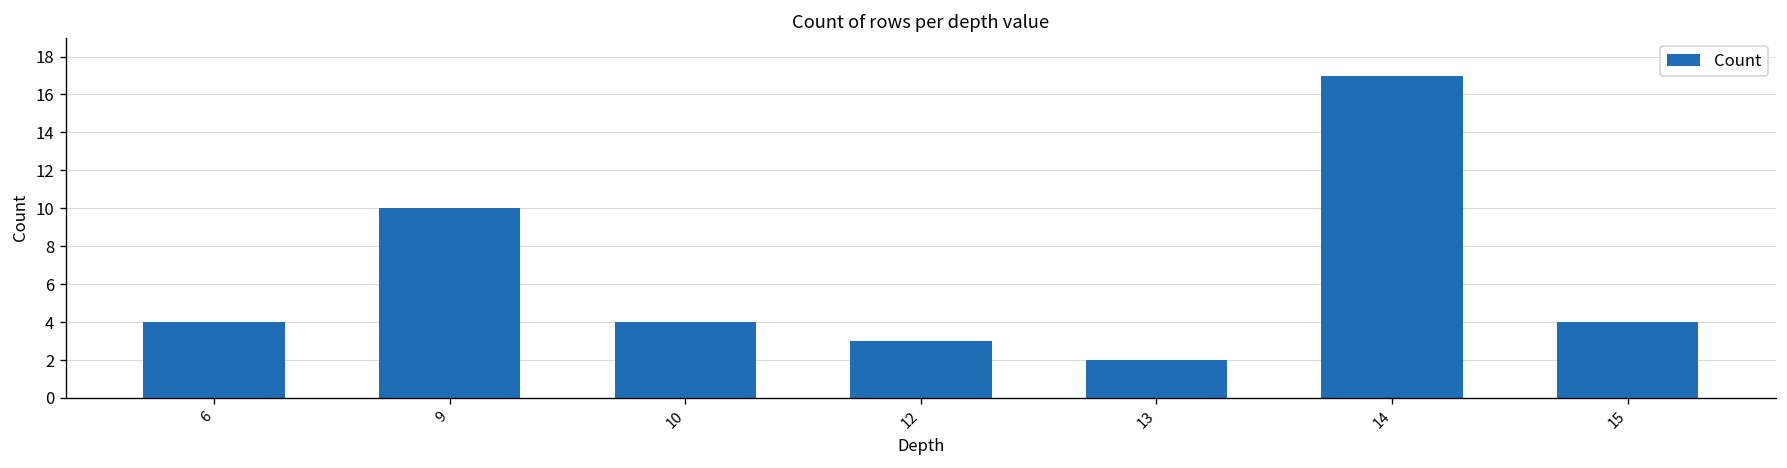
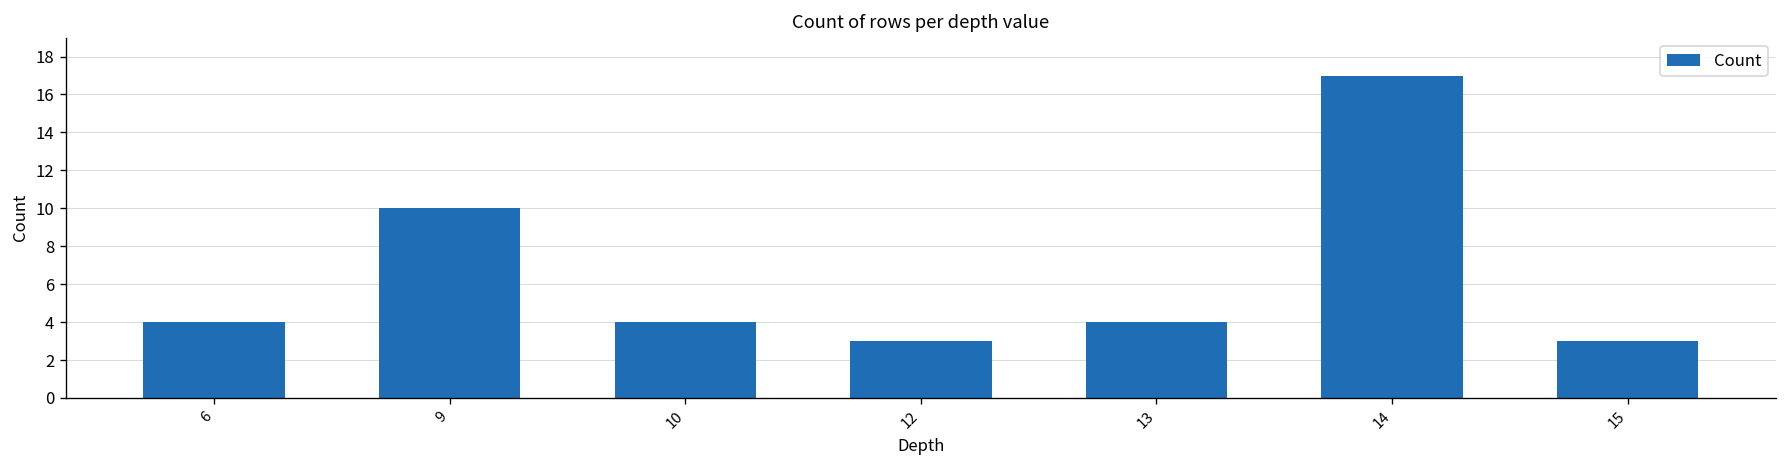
13: 2 -> 4
15: 4 -> 3
